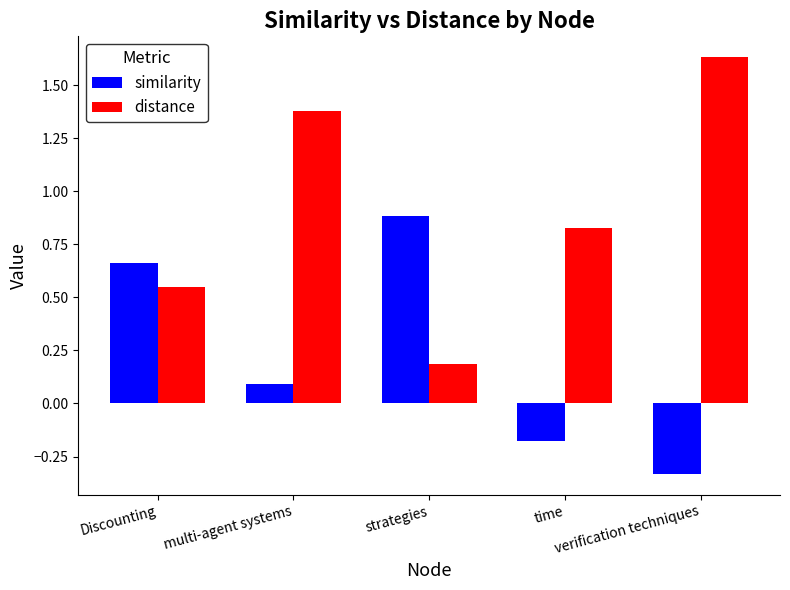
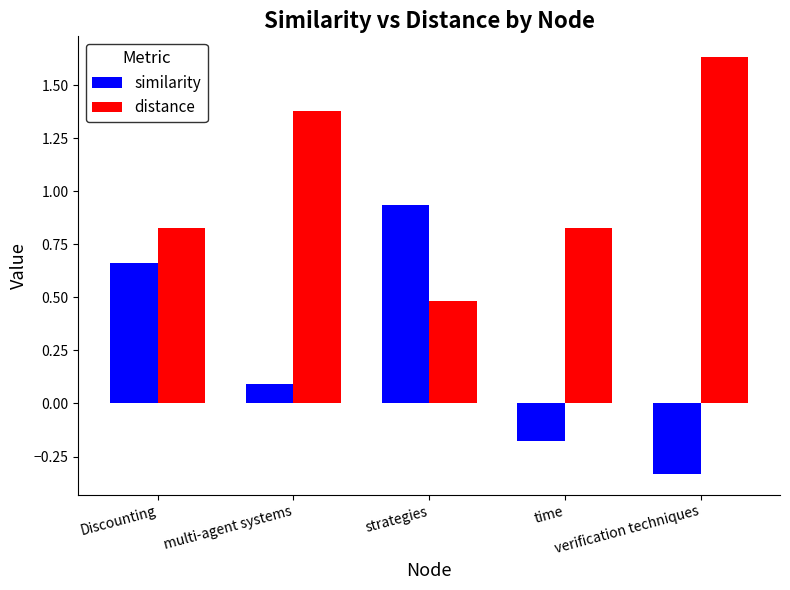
distance, Discounting: 0.55 -> 0.83
similarity, strategies: 0.88 -> 0.94
distance, strategies: 0.19 -> 0.48
